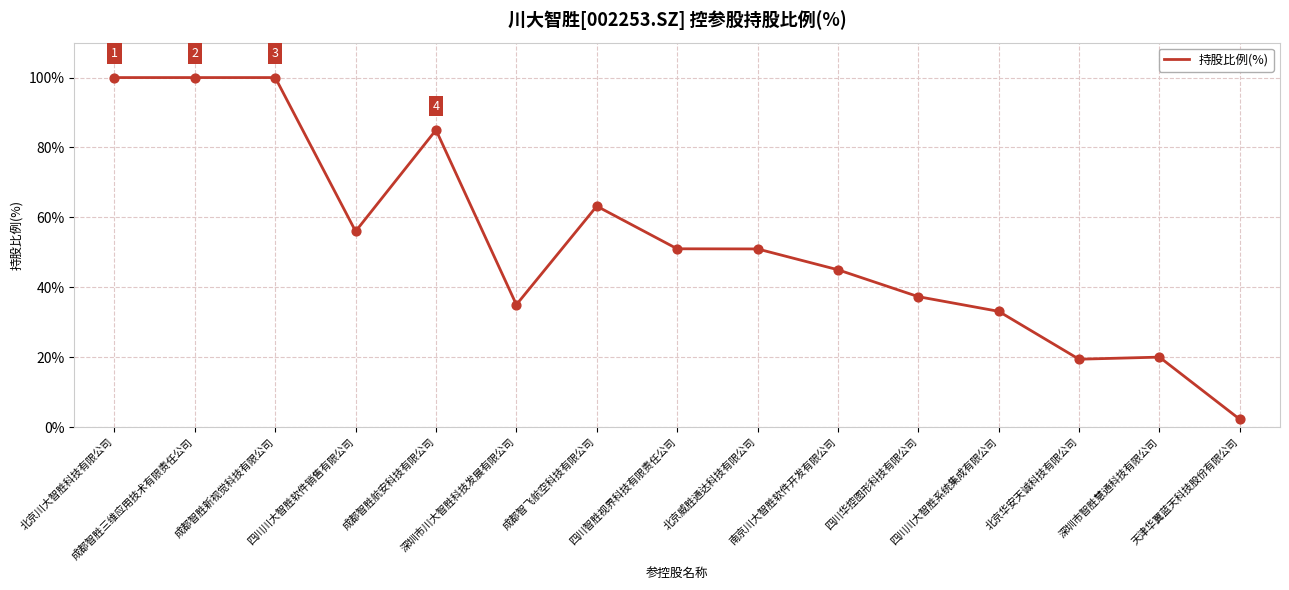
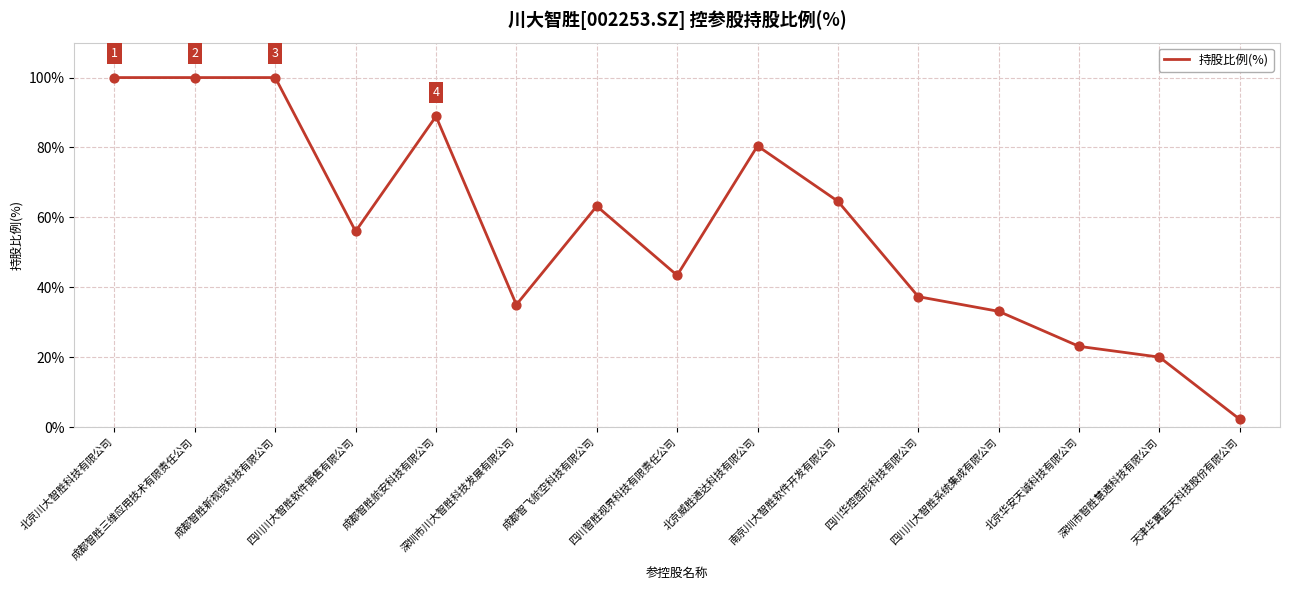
成都智胜航安科技有限公司: 85% -> 89%
四川智胜视界科技有限责任公司: 51% -> 43%
北京威胜通达科技有限公司: 51% -> 80%
南京川大智胜软件开发有限公司: 45% -> 65%
北京华安天诚科技有限公司: 19% -> 23%
